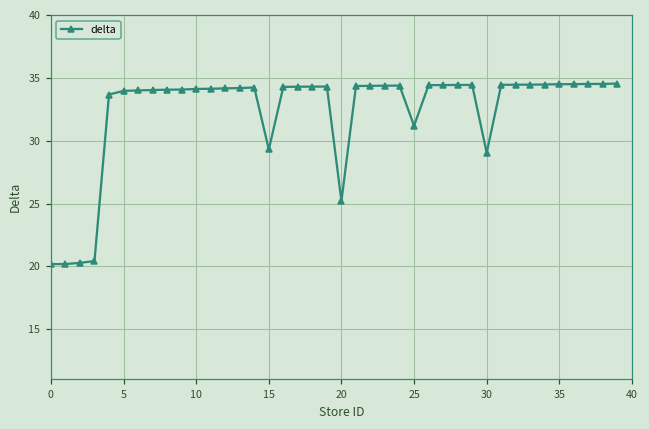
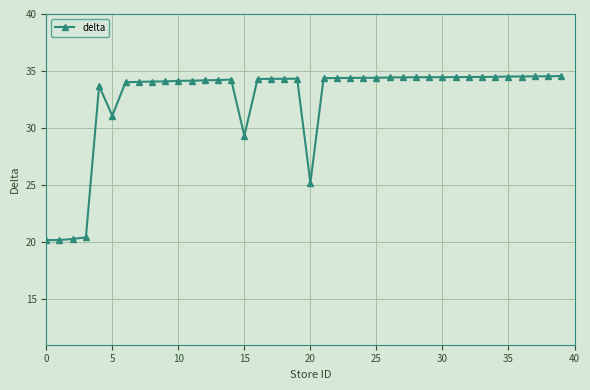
5: 34.0 -> 31.1
25: 31.2 -> 34.4
30: 29.1 -> 34.5
